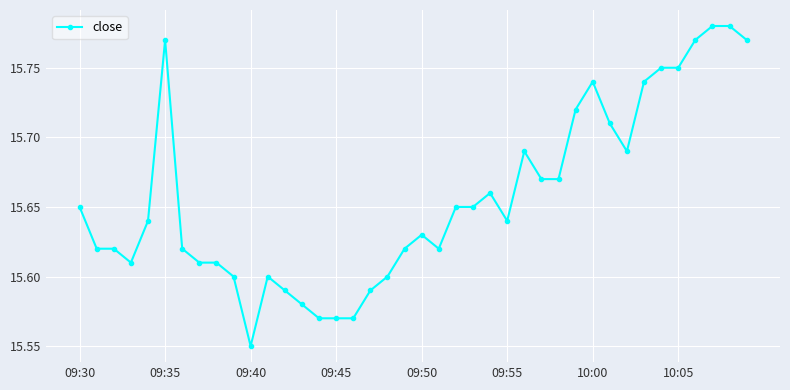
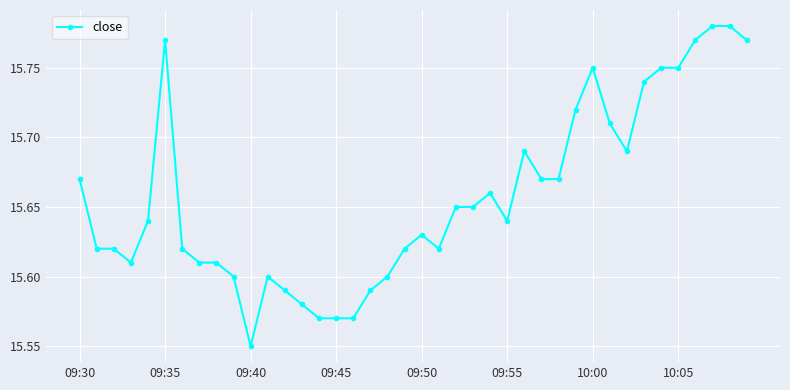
09:30: 15.65 -> 15.67
10:00: 15.74 -> 15.75
